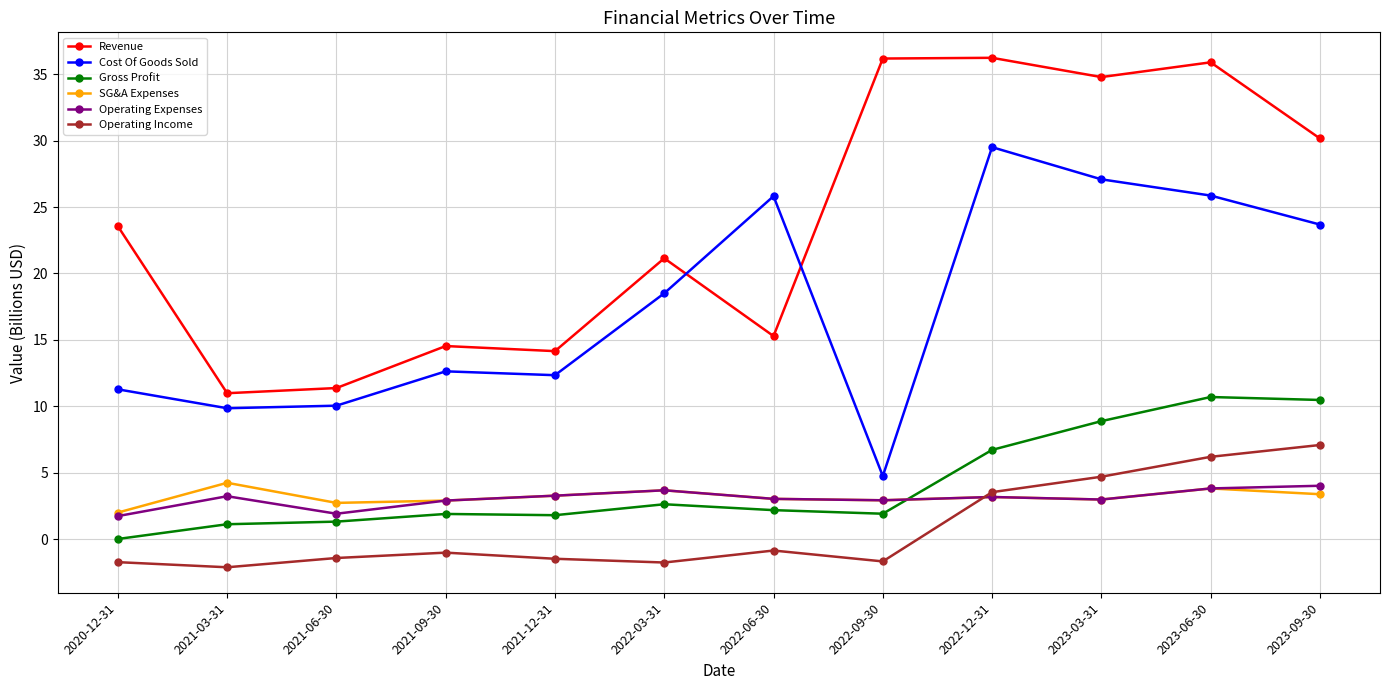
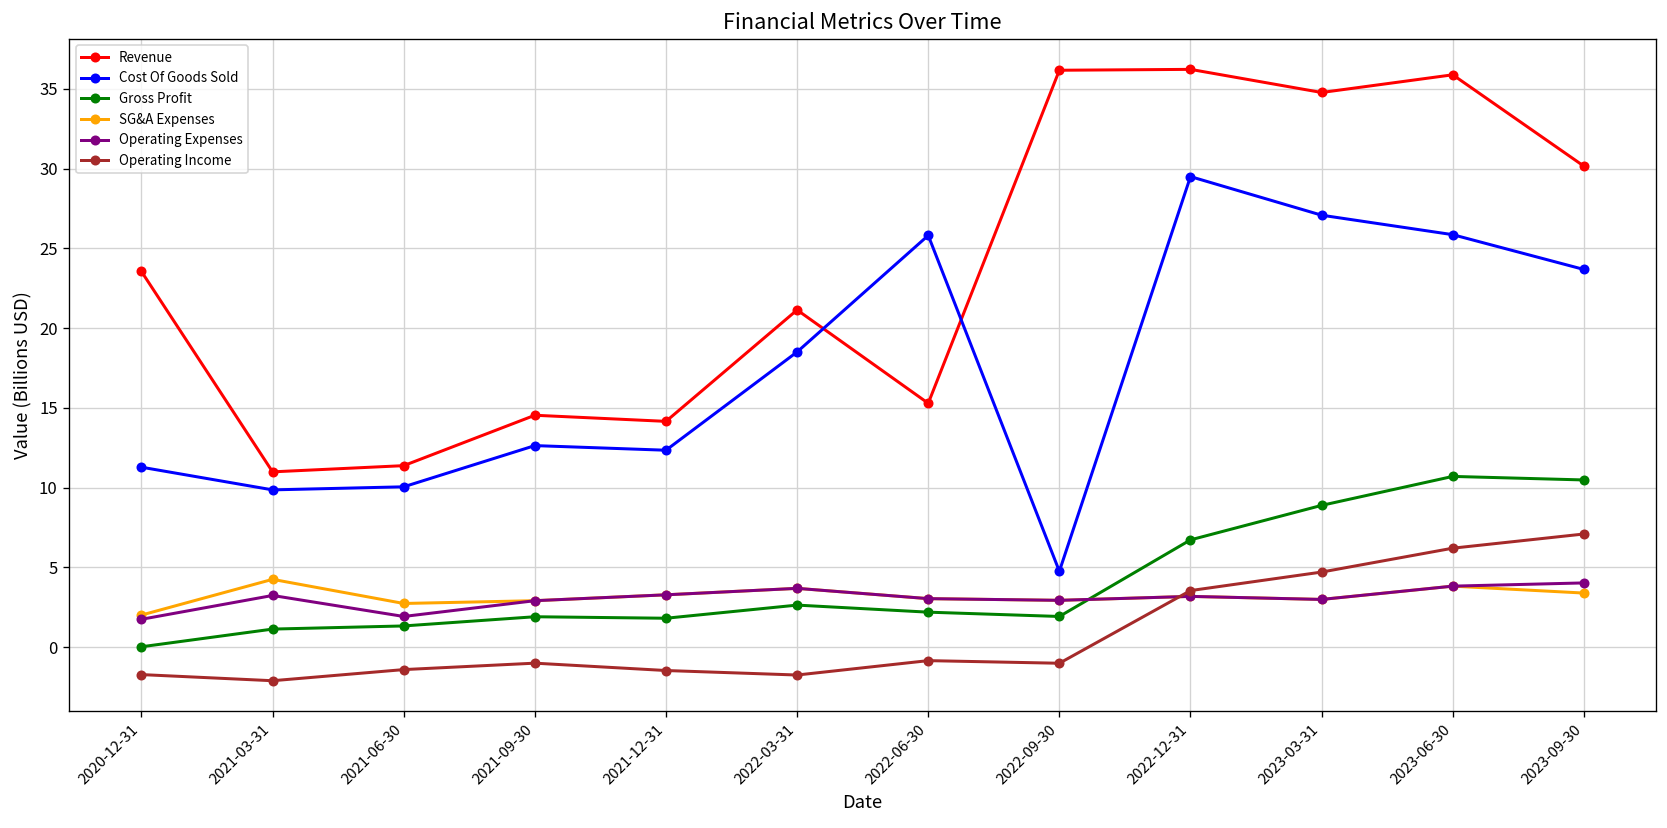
Operating Income, 2022-09-30: -1.7 -> -1.0
